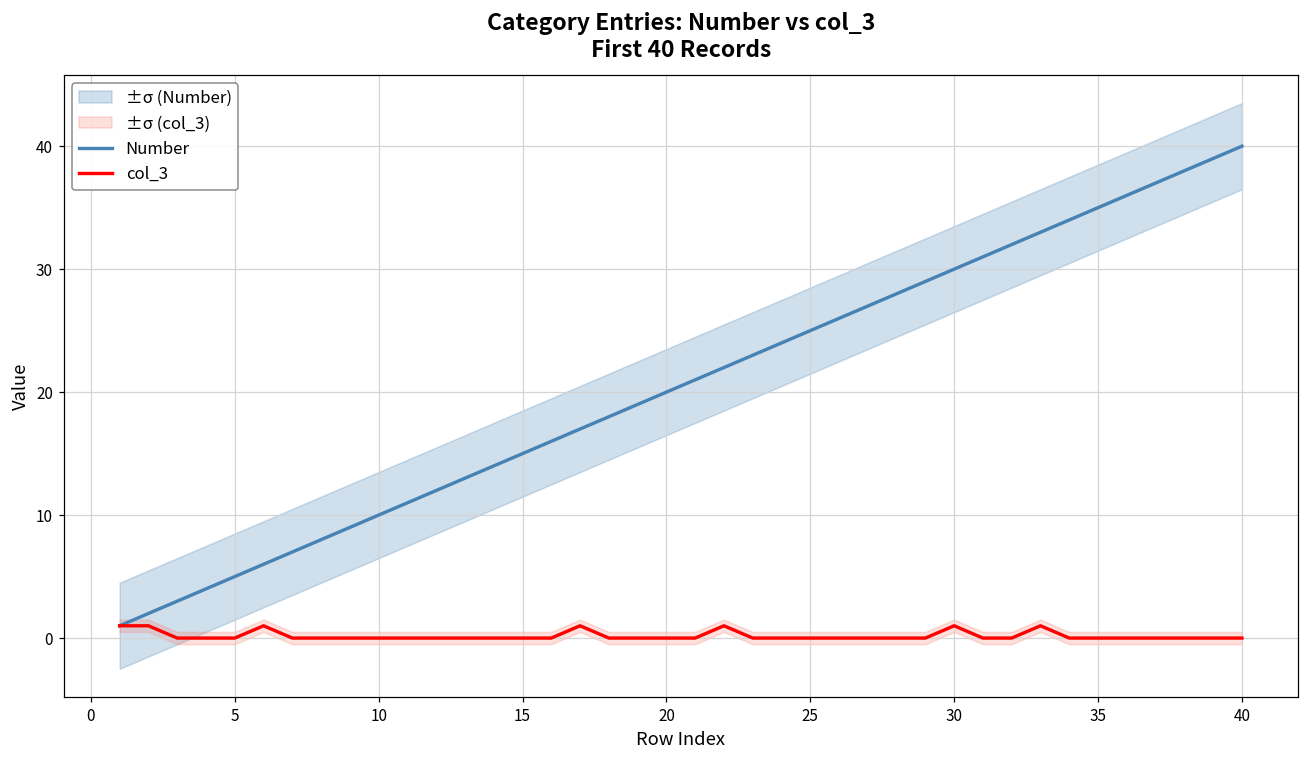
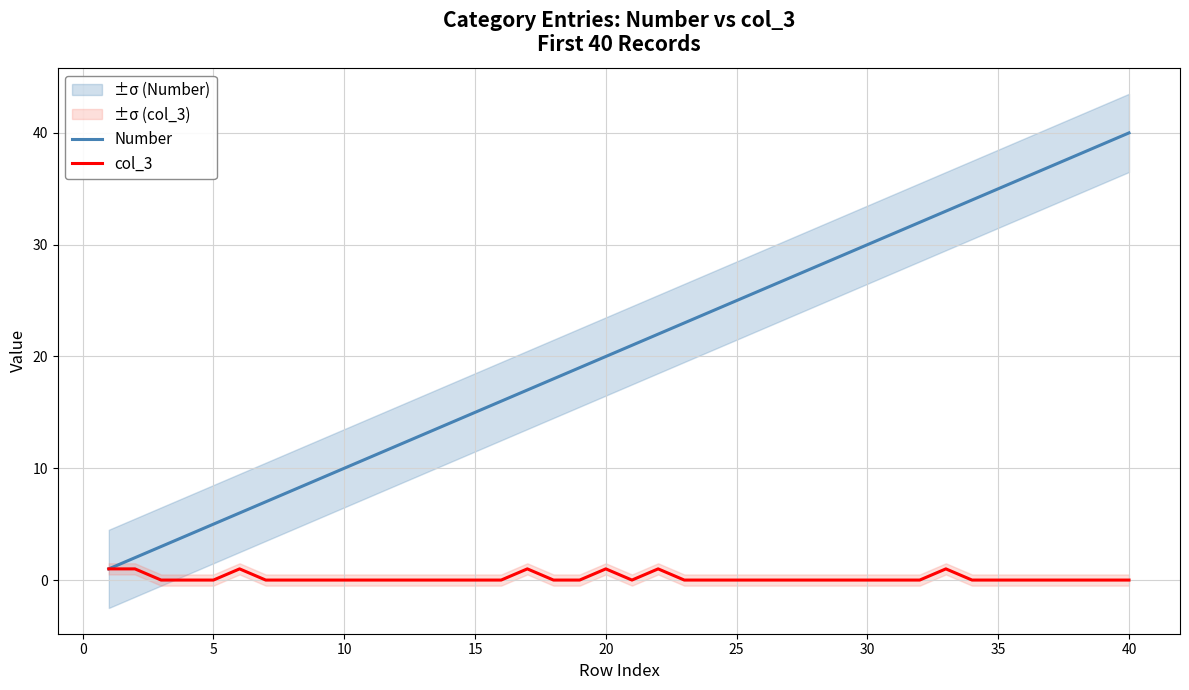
col_3, 20: 0 -> 1
col_3, 30: 1 -> 0
